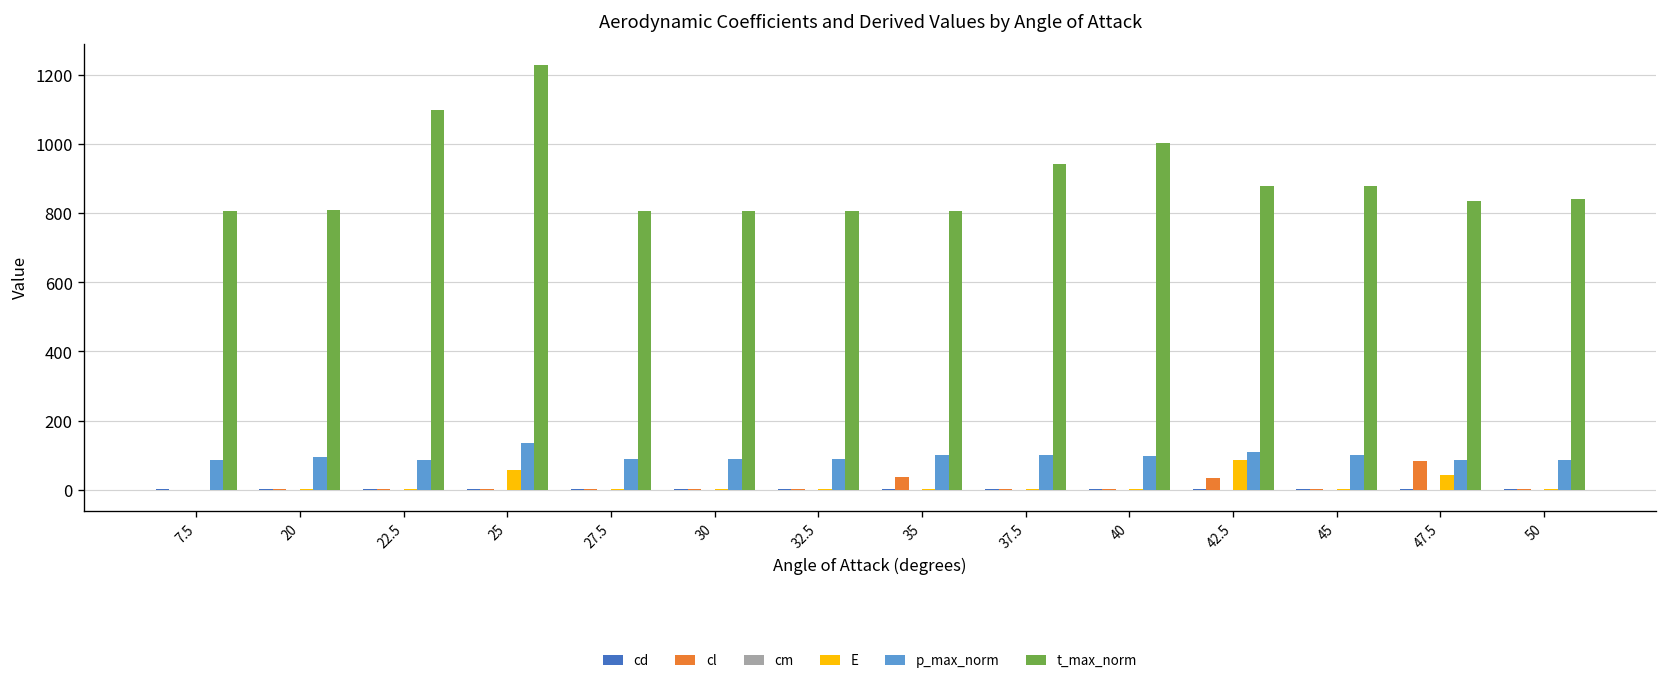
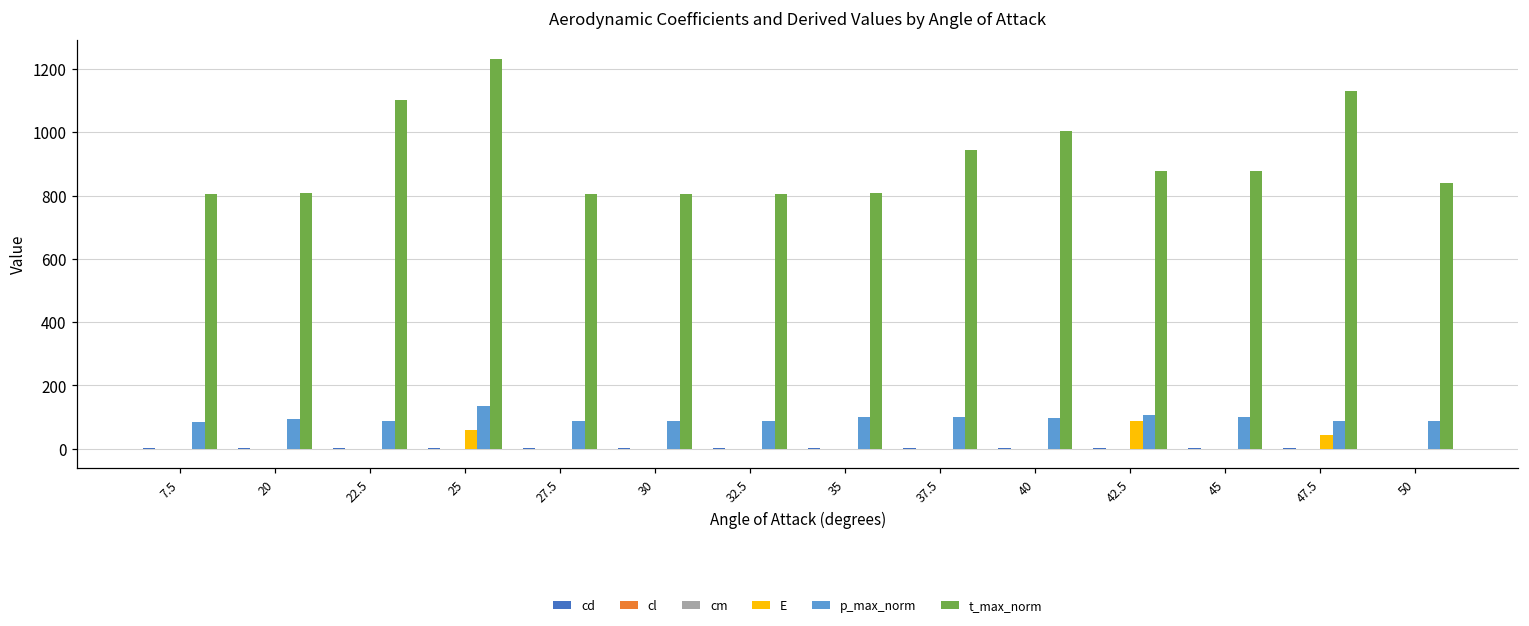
cl, 35: 40 -> 0
cl, 42.5: 30 -> 0
cl, 47.5: 80 -> 0
t_max_norm, 47.5: 840 -> 1130
